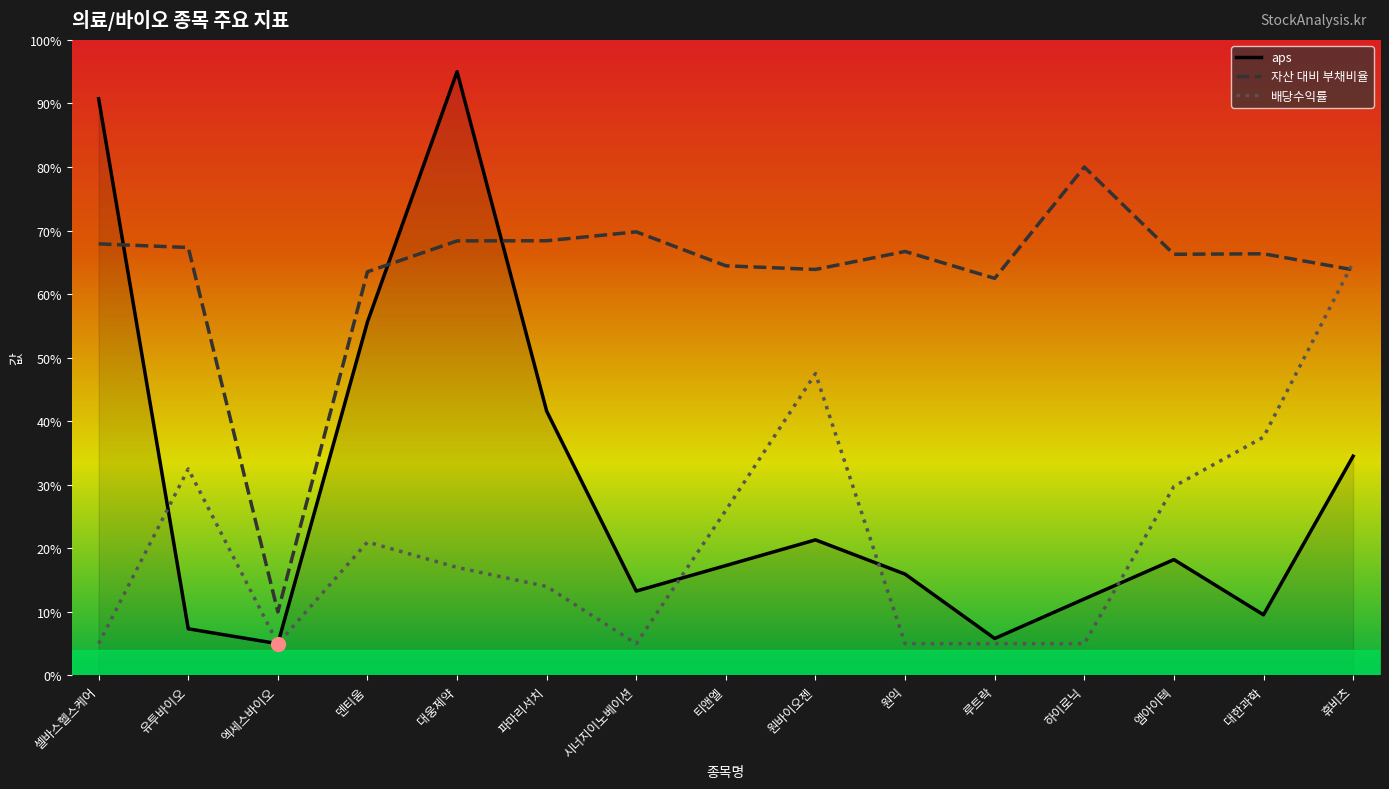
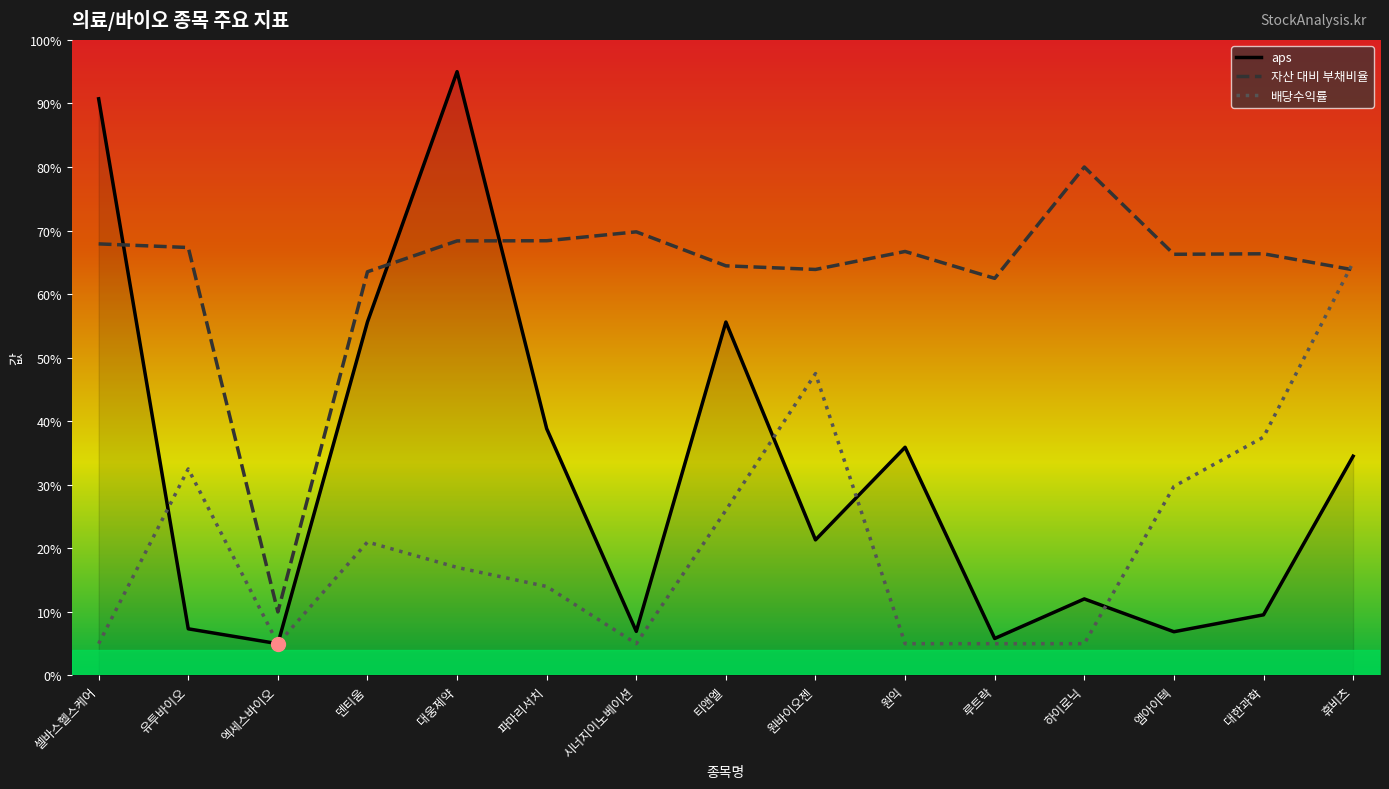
aps, 파마리서치: 42% -> 39%
aps, 시너지이노베이션: 13% -> 7%
aps, 티앤엘: 17% -> 56%
aps, 원익: 16% -> 36%
aps, 엠아이텍: 18% -> 7%
